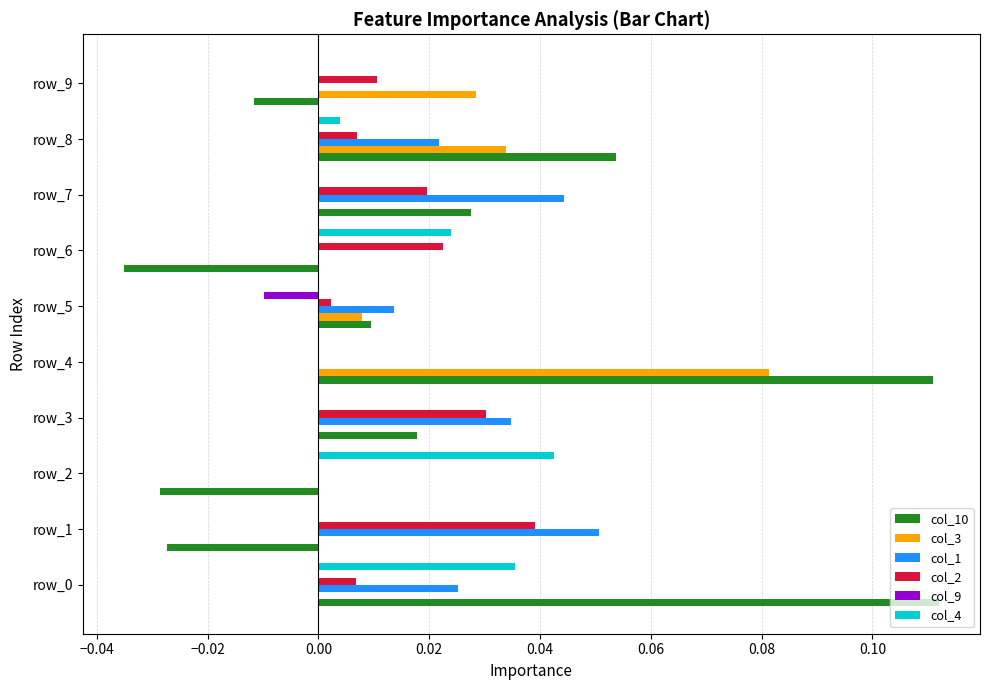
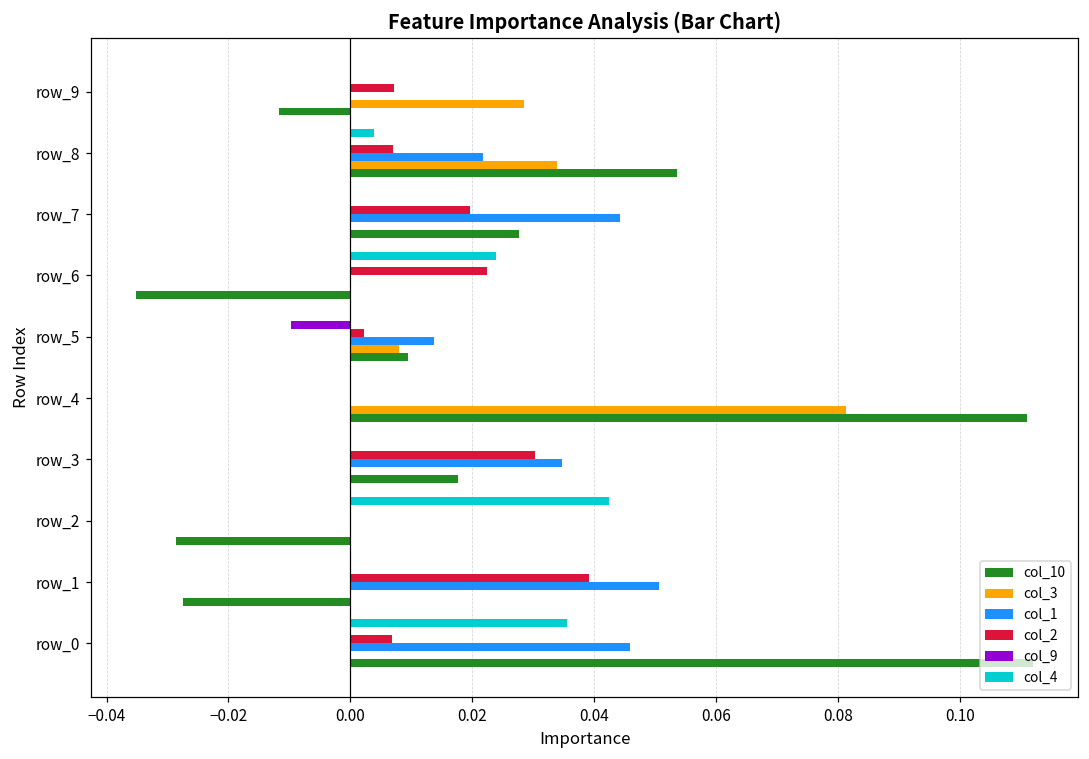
col_2, row_9: 0.011 -> 0.007
col_1, row_0: 0.025 -> 0.046
